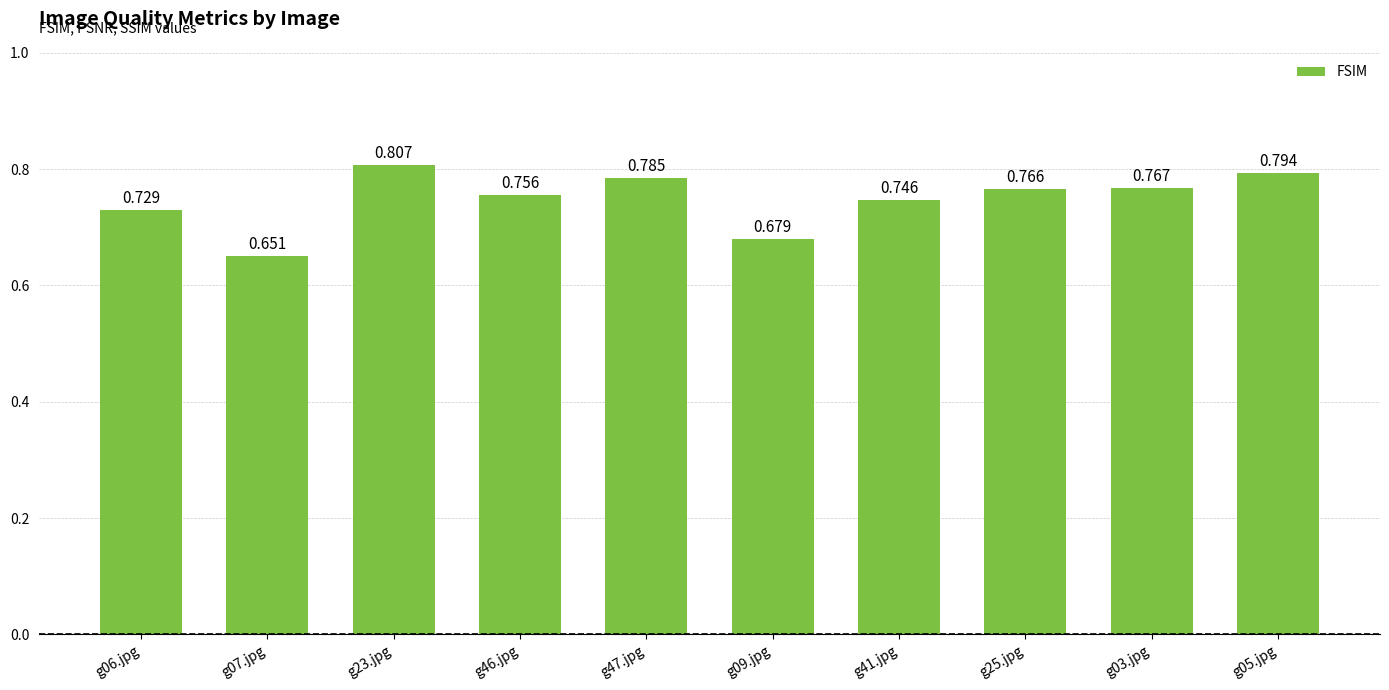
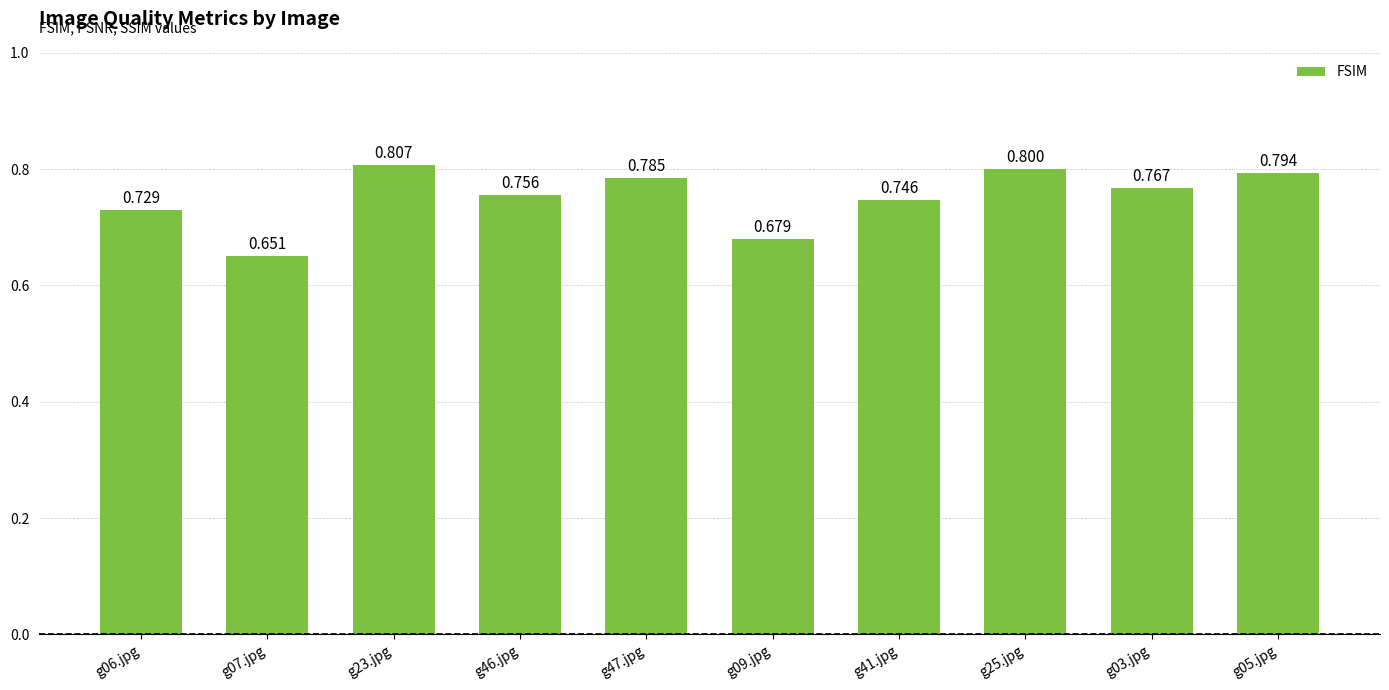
g25.jpg: 0.766 -> 0.800
